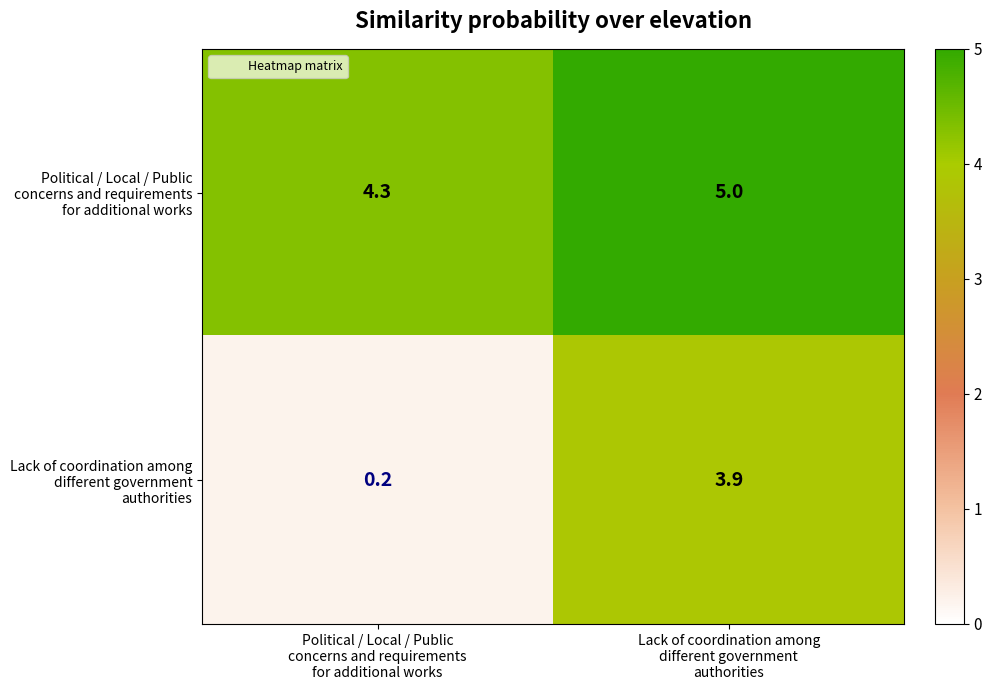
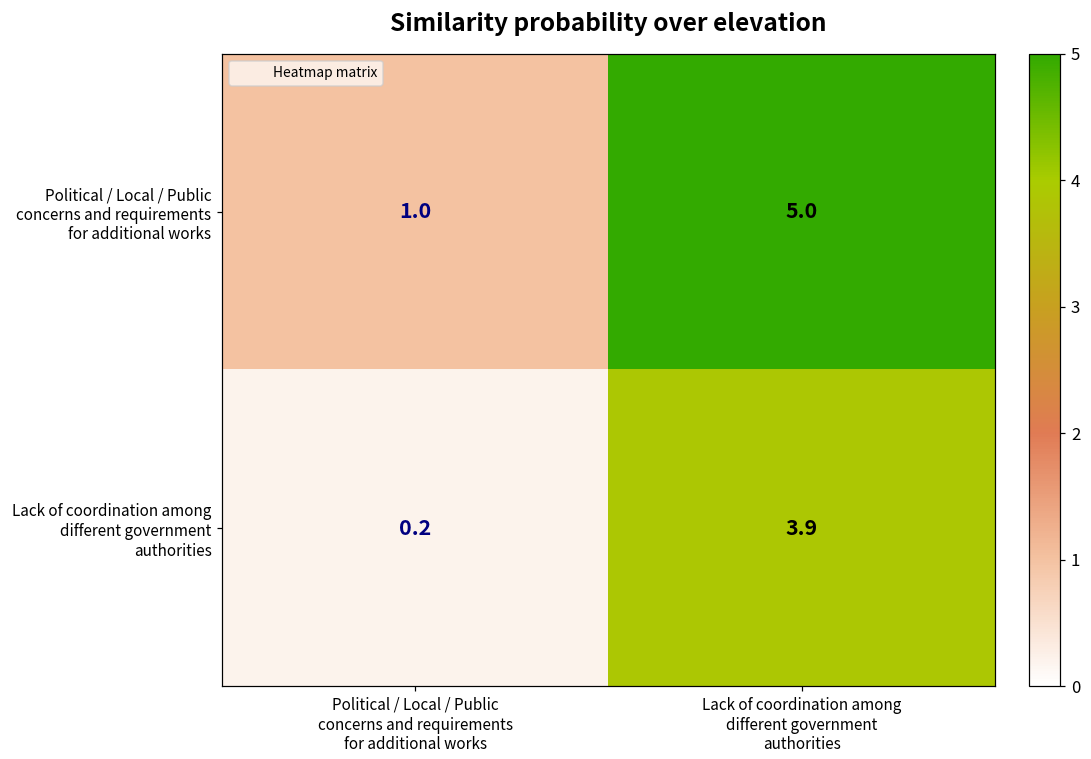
Political / Local / Public concerns and requirements for additional works, Political / Local / Public concerns and requirements for additional works: 4.3 -> 1.0
